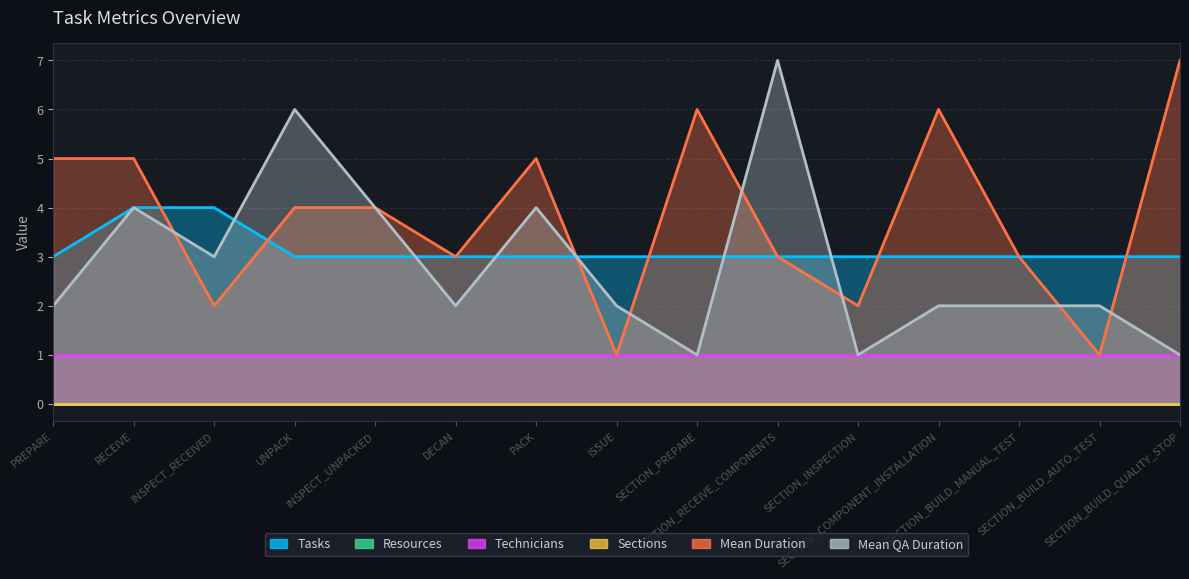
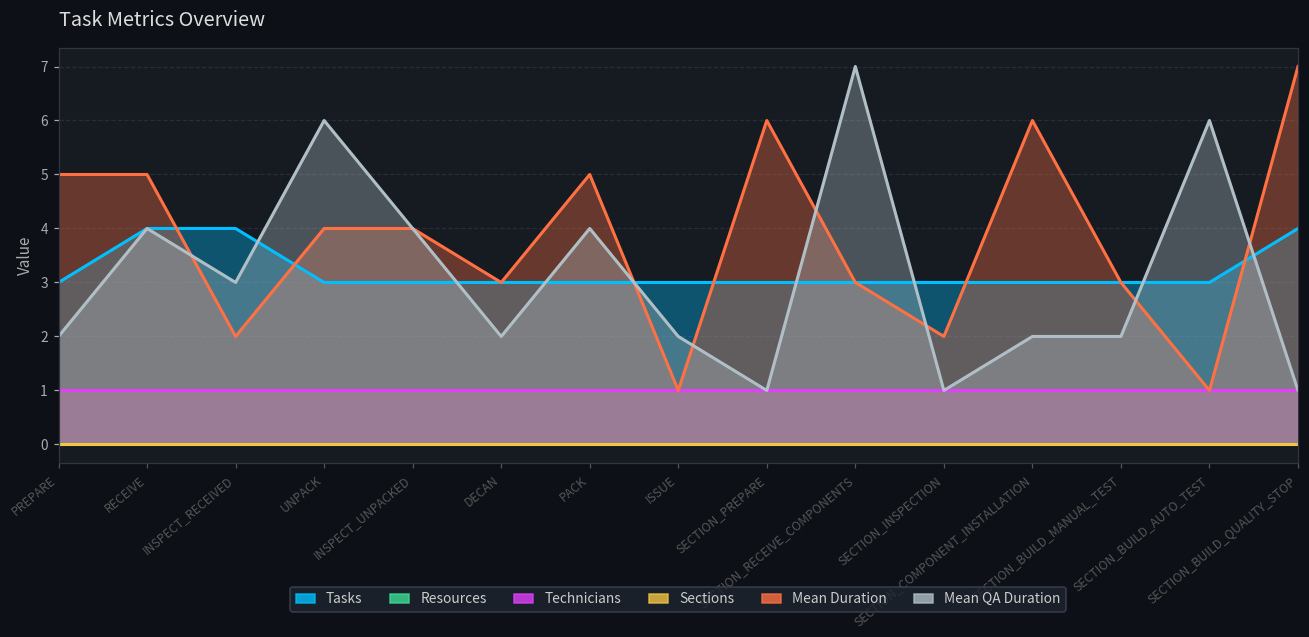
Mean QA Duration, SECTION_BUILD_AUTO_TEST: 2 -> 6
Tasks, SECTION_BUILD_QUALITY_STOP: 3 -> 4
